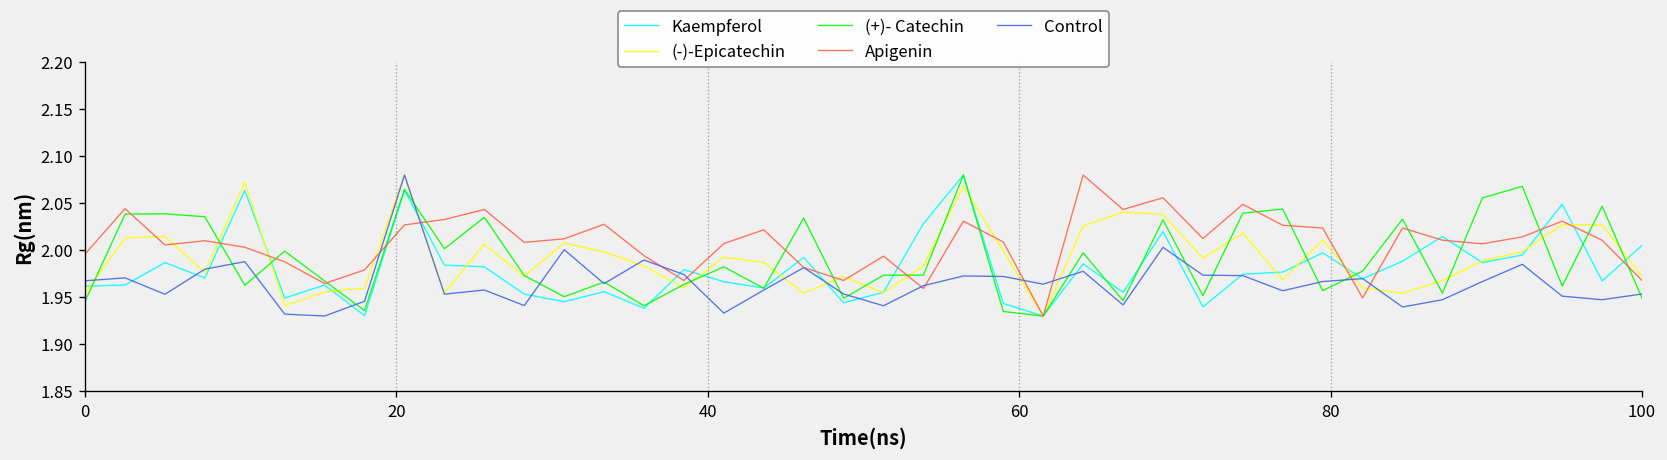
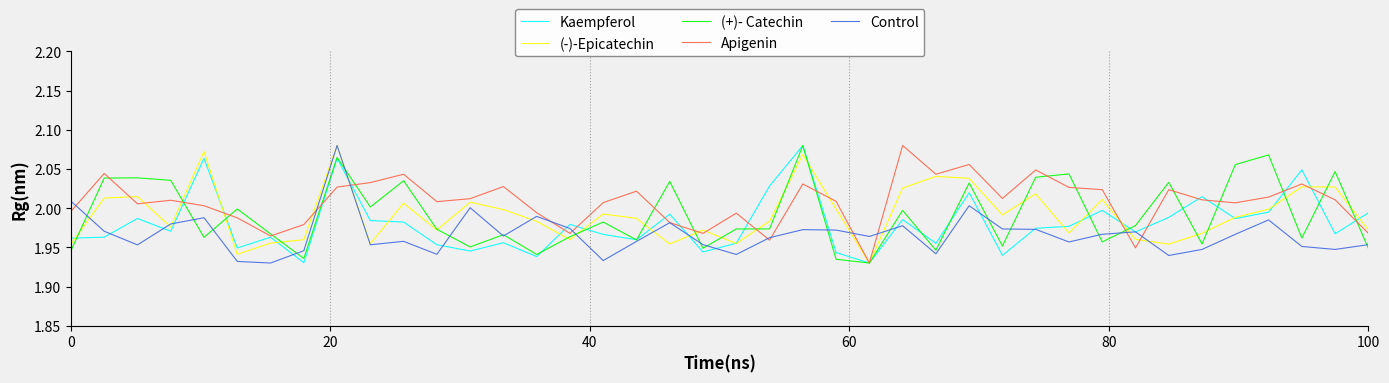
Control, 0: 1.97 -> 2.01
Kaempferol, 100: 2.01 -> 1.99
